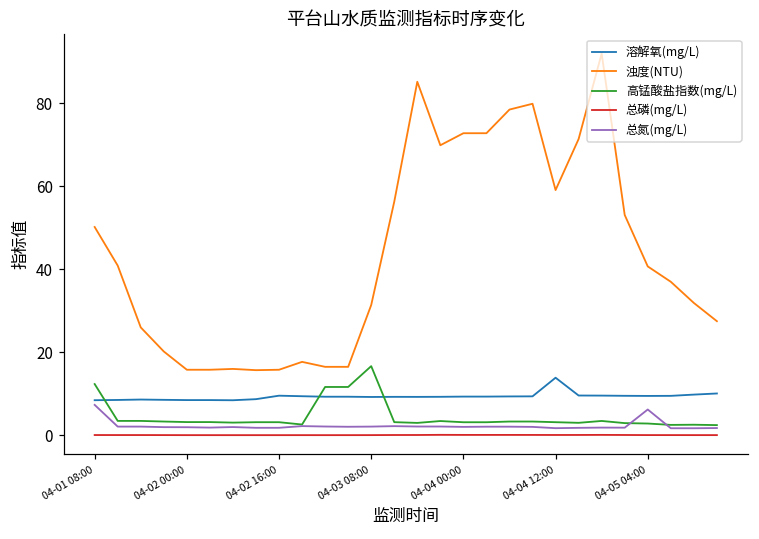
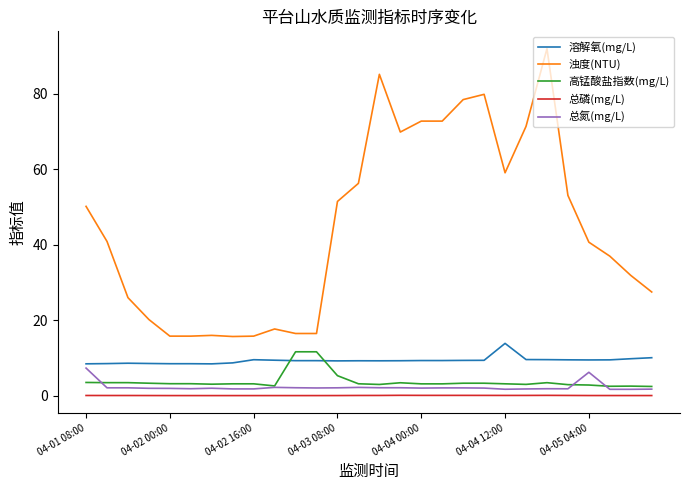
高锰酸盐指数(mg/L), 04-01 08:00: 12 -> 4
浊度(NTU), 04-03 08:00: 31 -> 52
高锰酸盐指数(mg/L), 04-03 08:00: 17 -> 5
